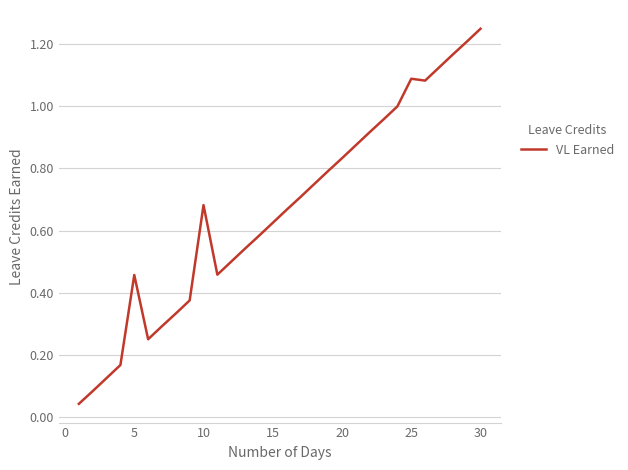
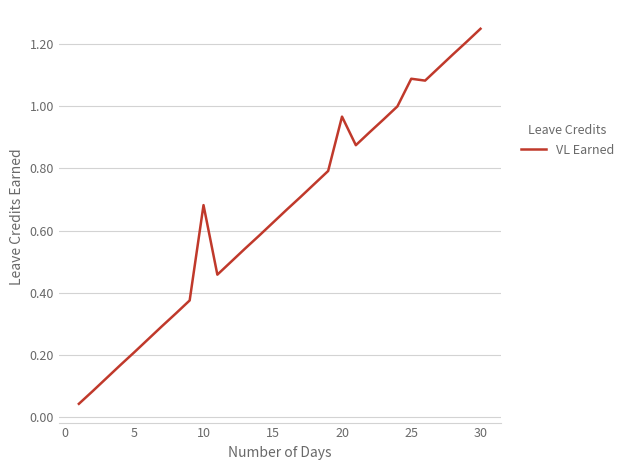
5: 0.46 -> 0.21
20: 0.83 -> 0.97
